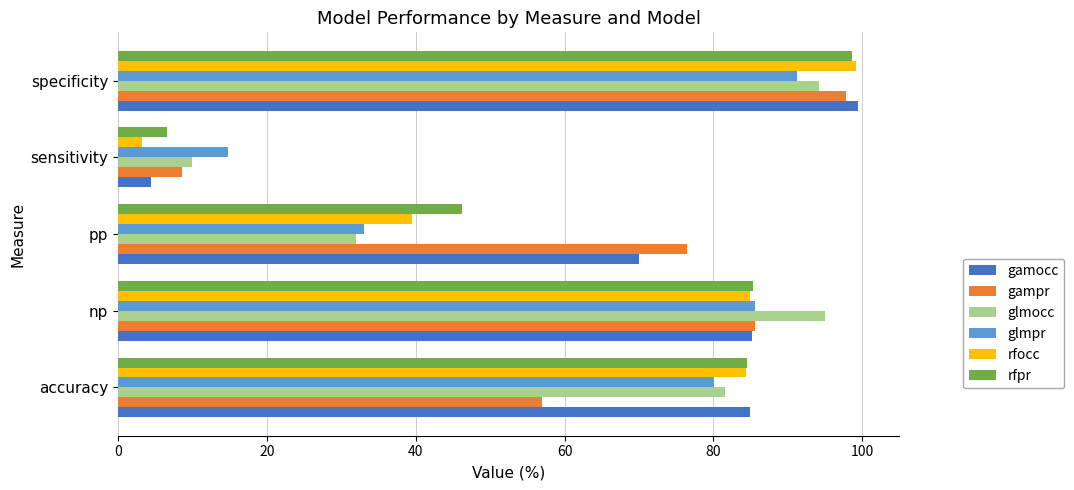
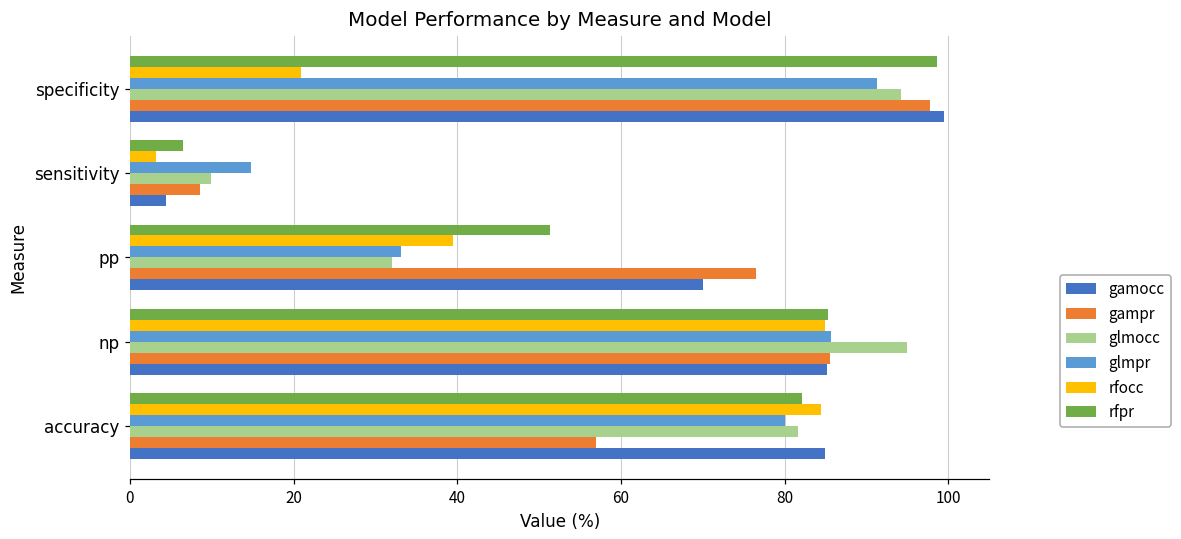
rfocc, specificity: 99 -> 21
rfpr, pp: 46 -> 51
rfpr, accuracy: 85 -> 82
